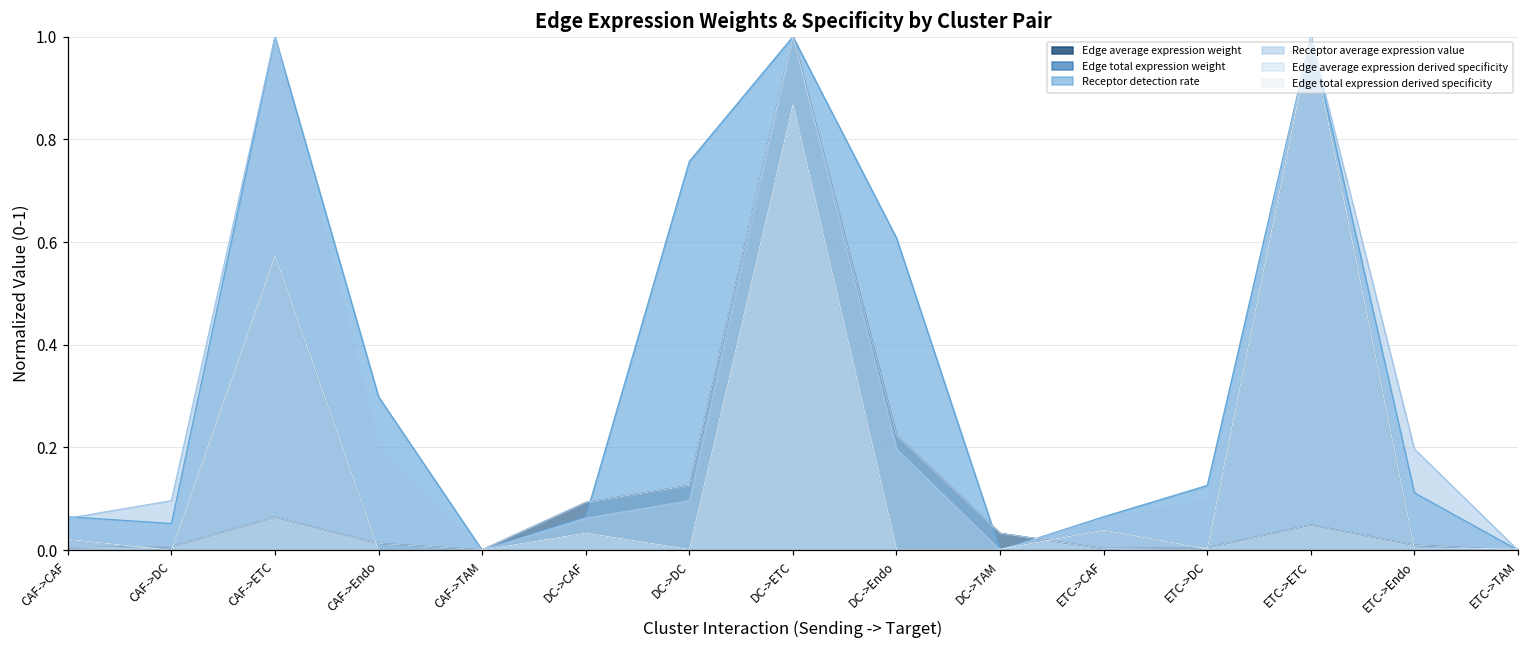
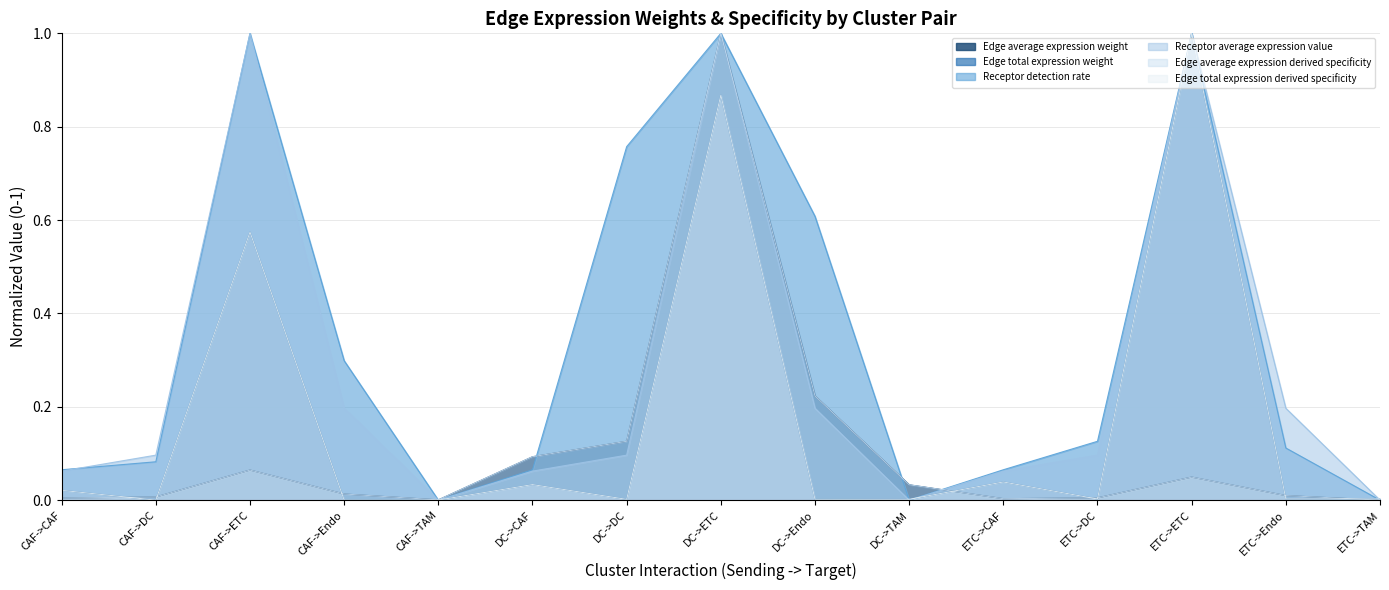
Receptor detection rate, CAF->DC: 0.05 -> 0.08
